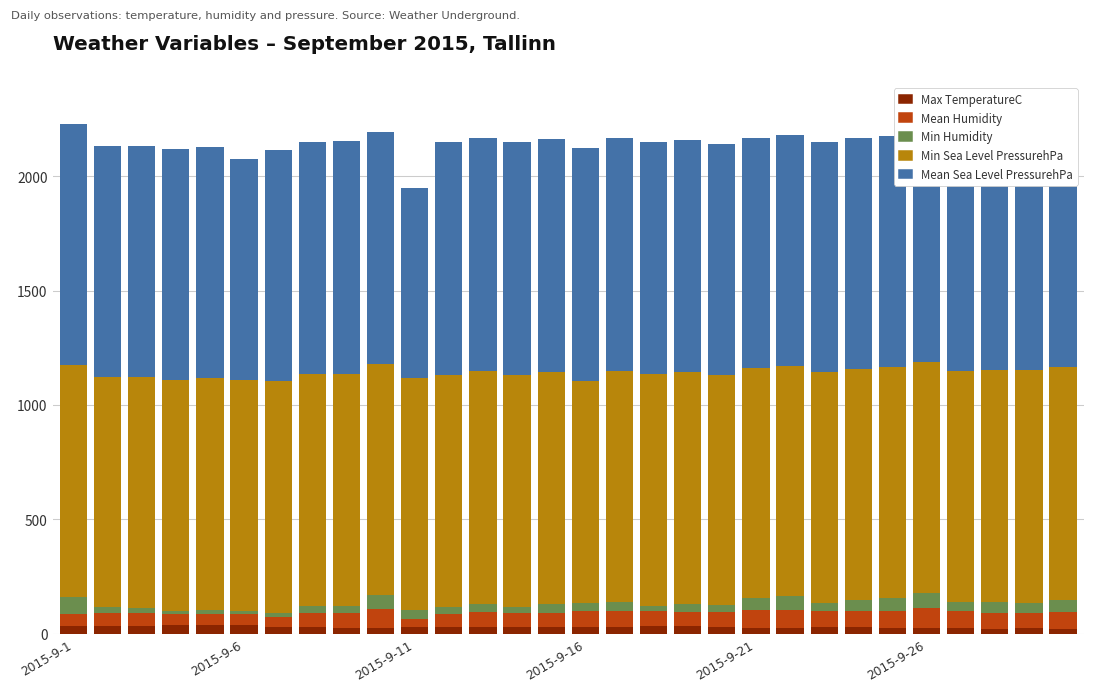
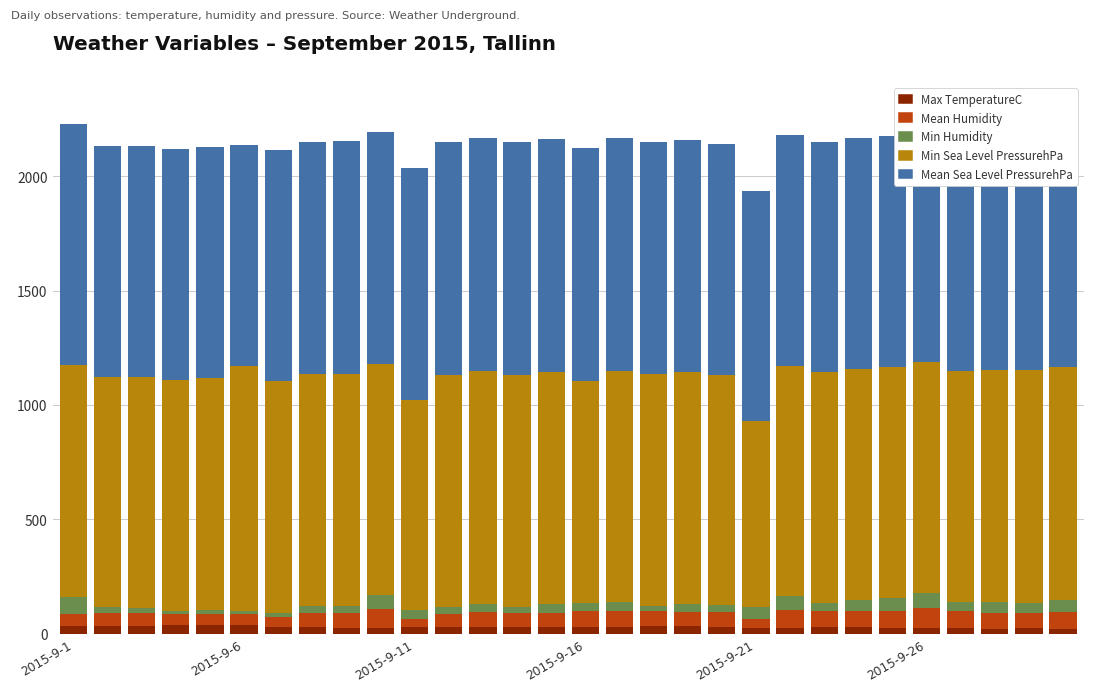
Min Sea Level PressurehPa, 2015-9-6: 1010 -> 1070
Min Sea Level PressurehPa, 2015-9-11: 1010 -> 920
Mean Sea Level PressurehPa, 2015-9-11: 830 -> 1020
Mean Humidity, 2015-9-21: 80 -> 40
Min Sea Level PressurehPa, 2015-9-21: 1010 -> 810
